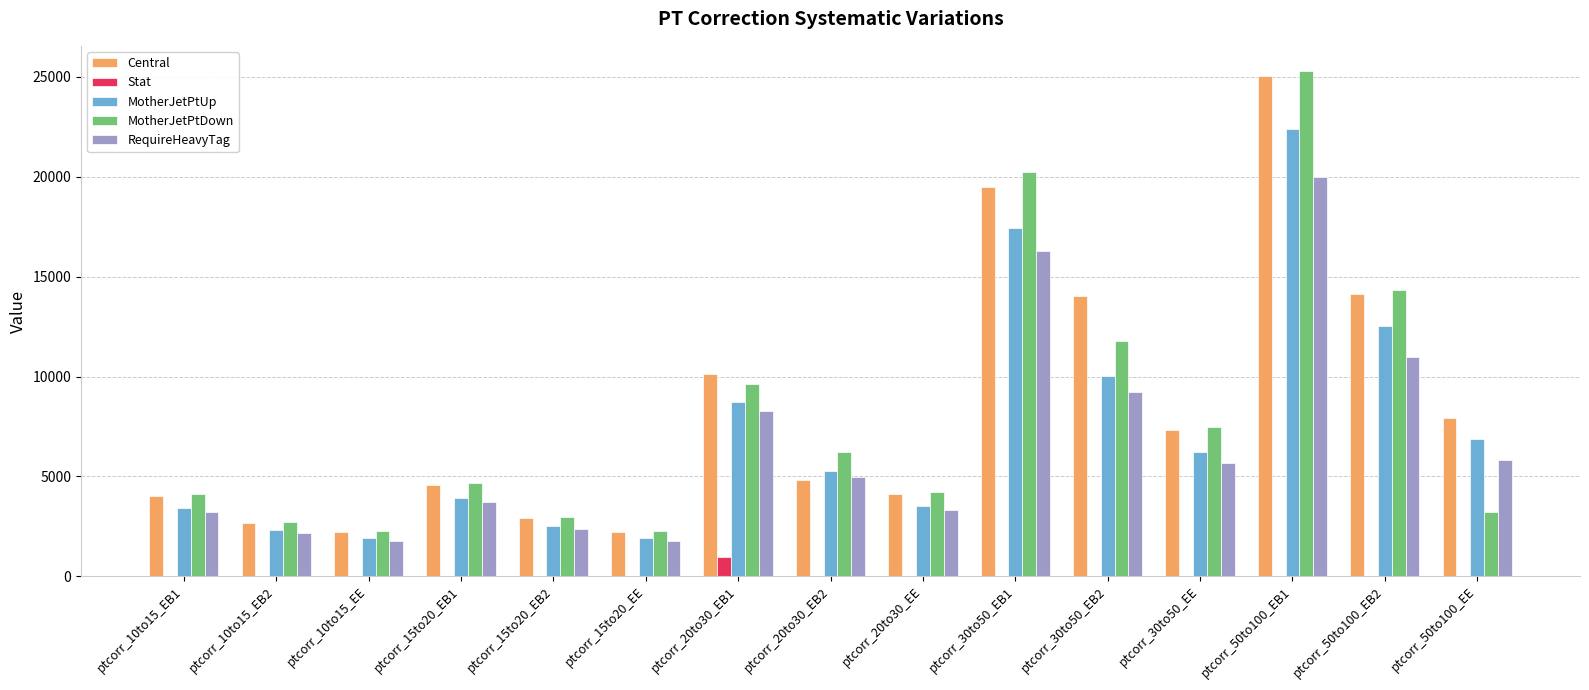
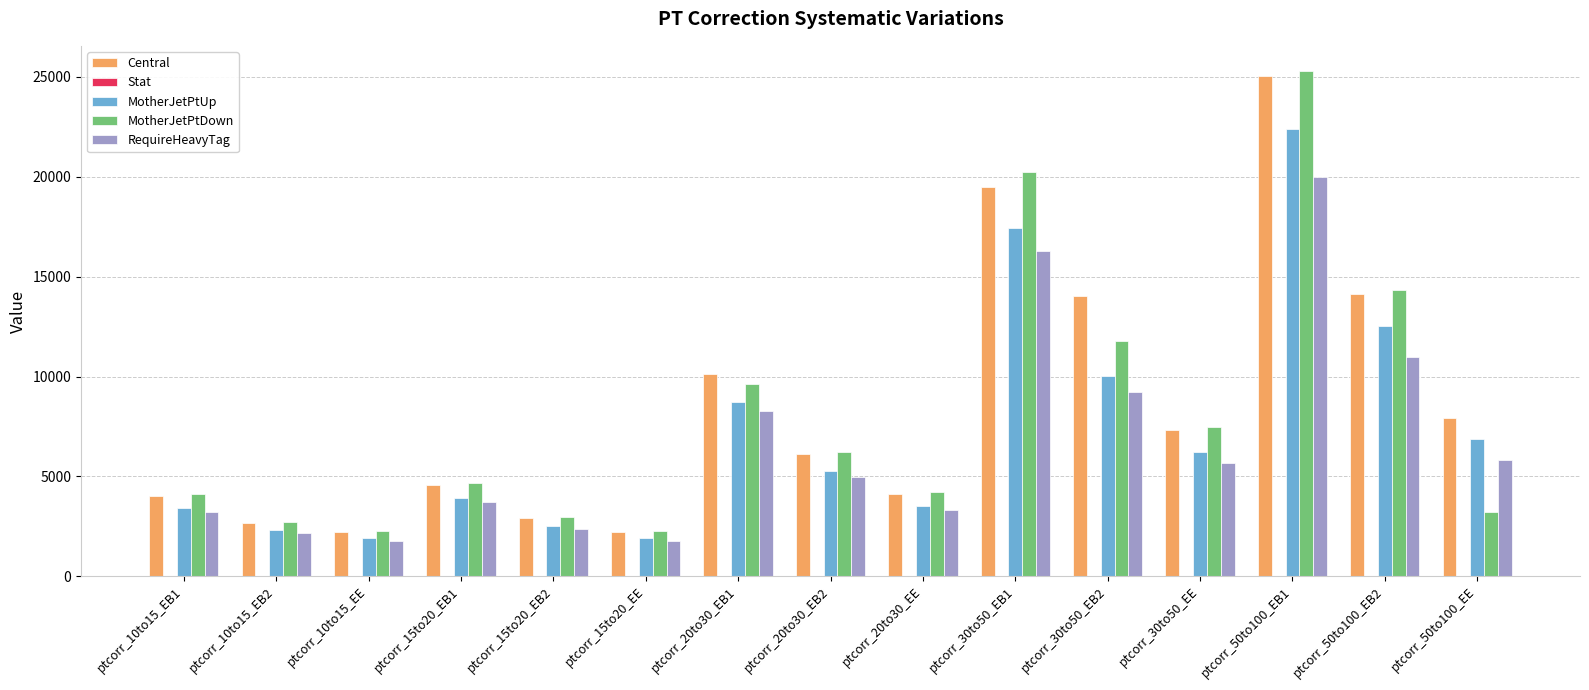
Stat, ptcorr_20to30_EB1: 1000 -> 0
Central, ptcorr_20to30_EB2: 4800 -> 6100
